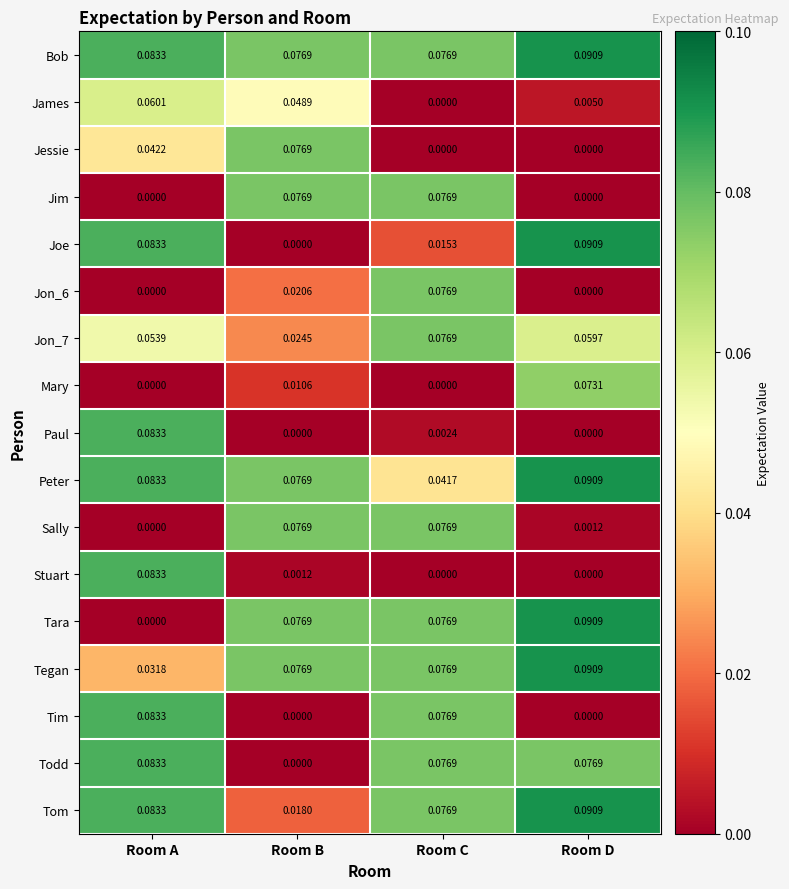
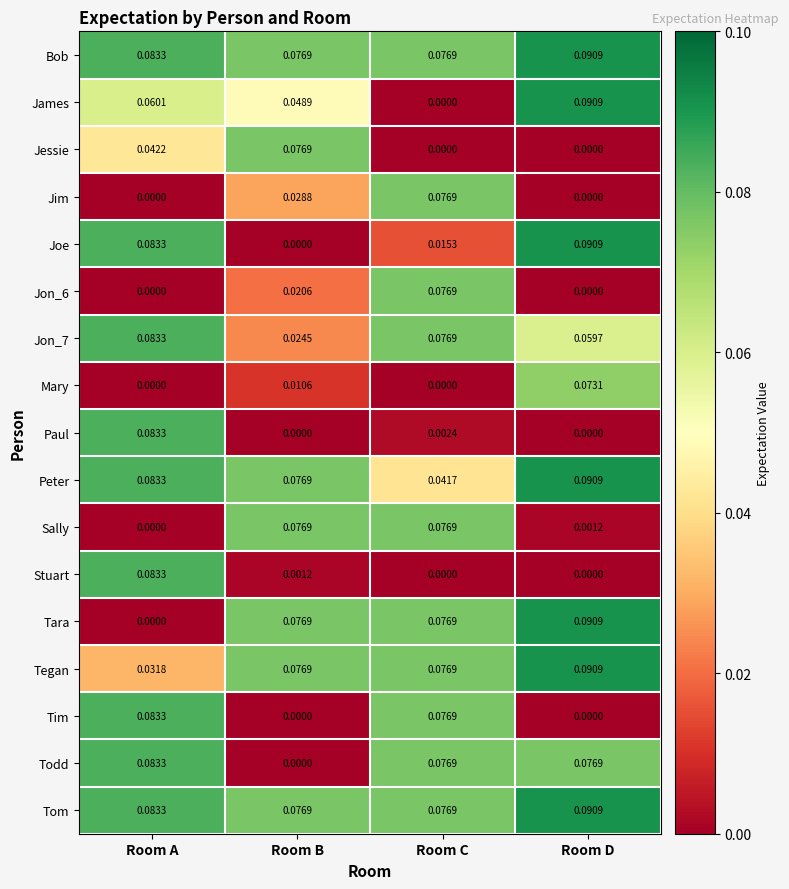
James, Room D: 0.0050 -> 0.0909
Jim, Room B: 0.0769 -> 0.0288
Jon_7, Room A: 0.0539 -> 0.0833
Tom, Room B: 0.0180 -> 0.0769
